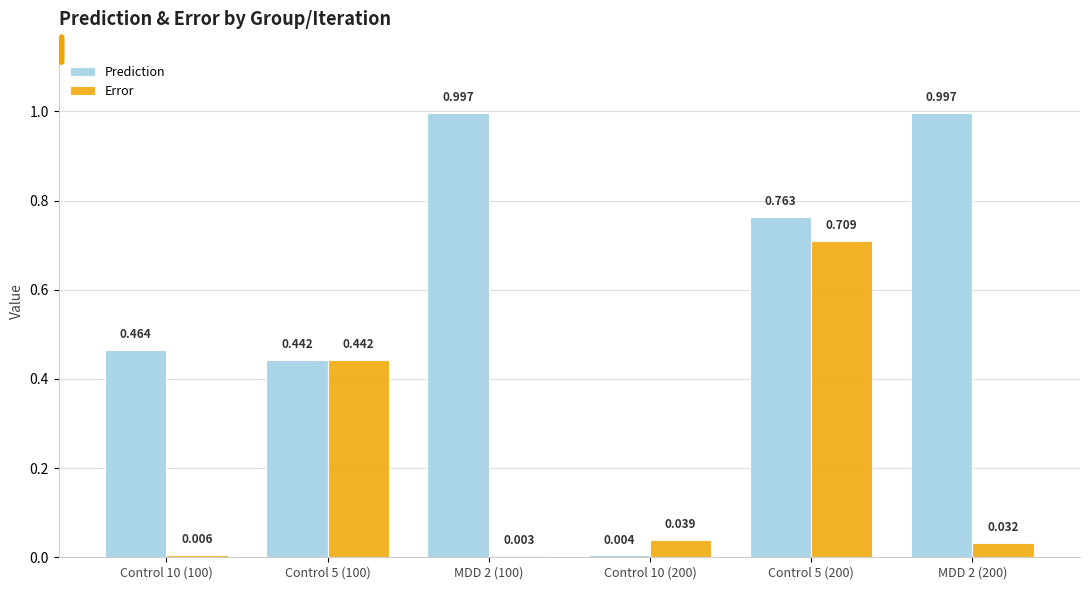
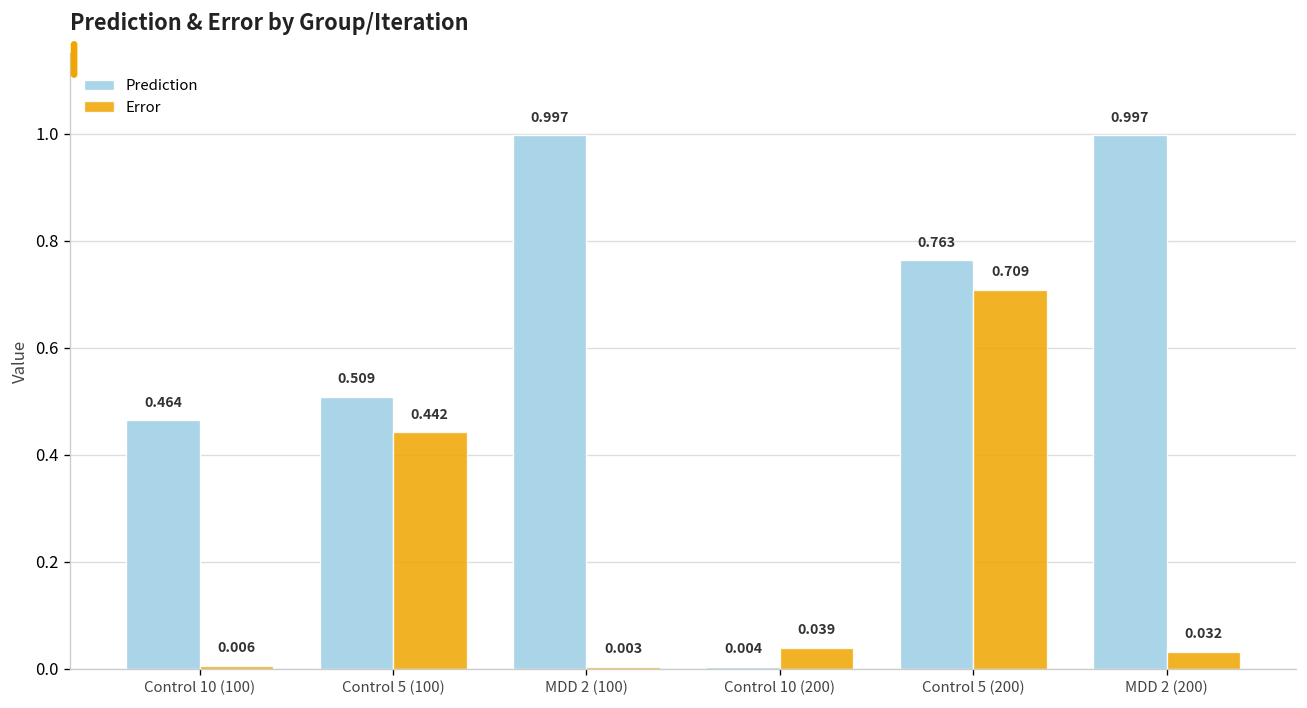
Prediction, Control 5 (100): 0.442 -> 0.509
